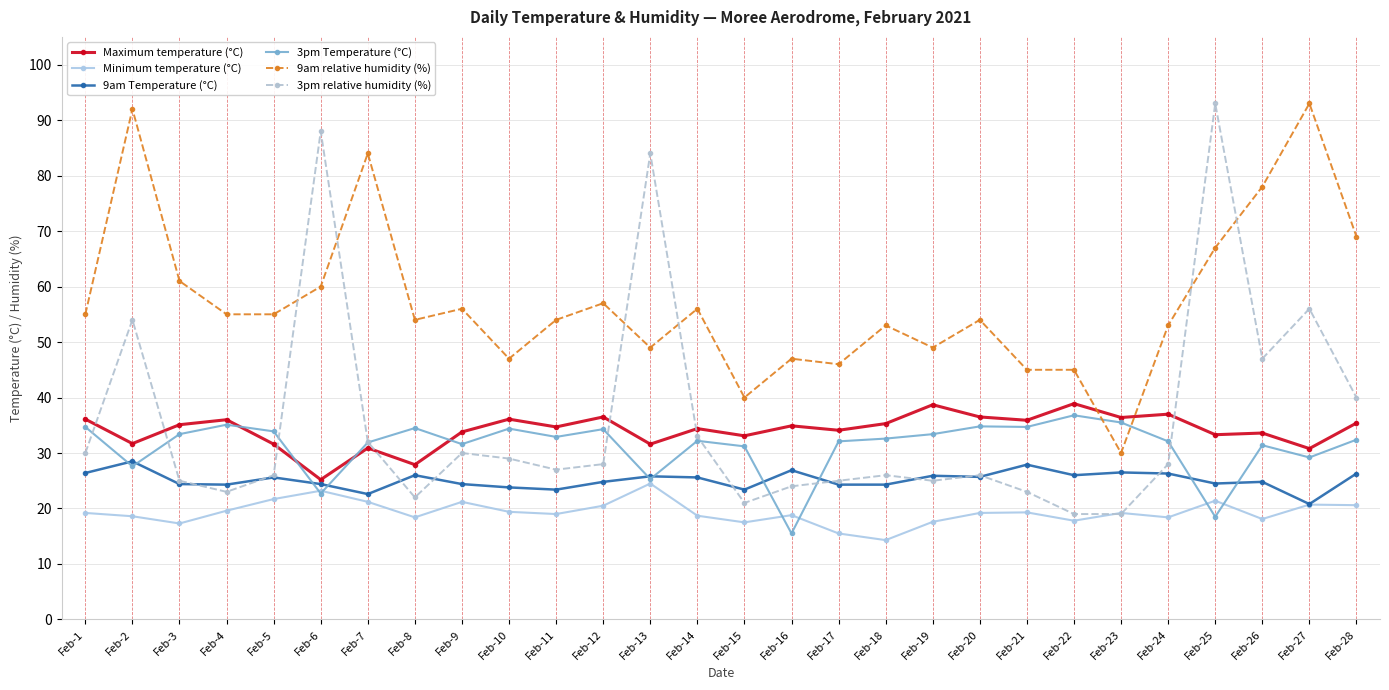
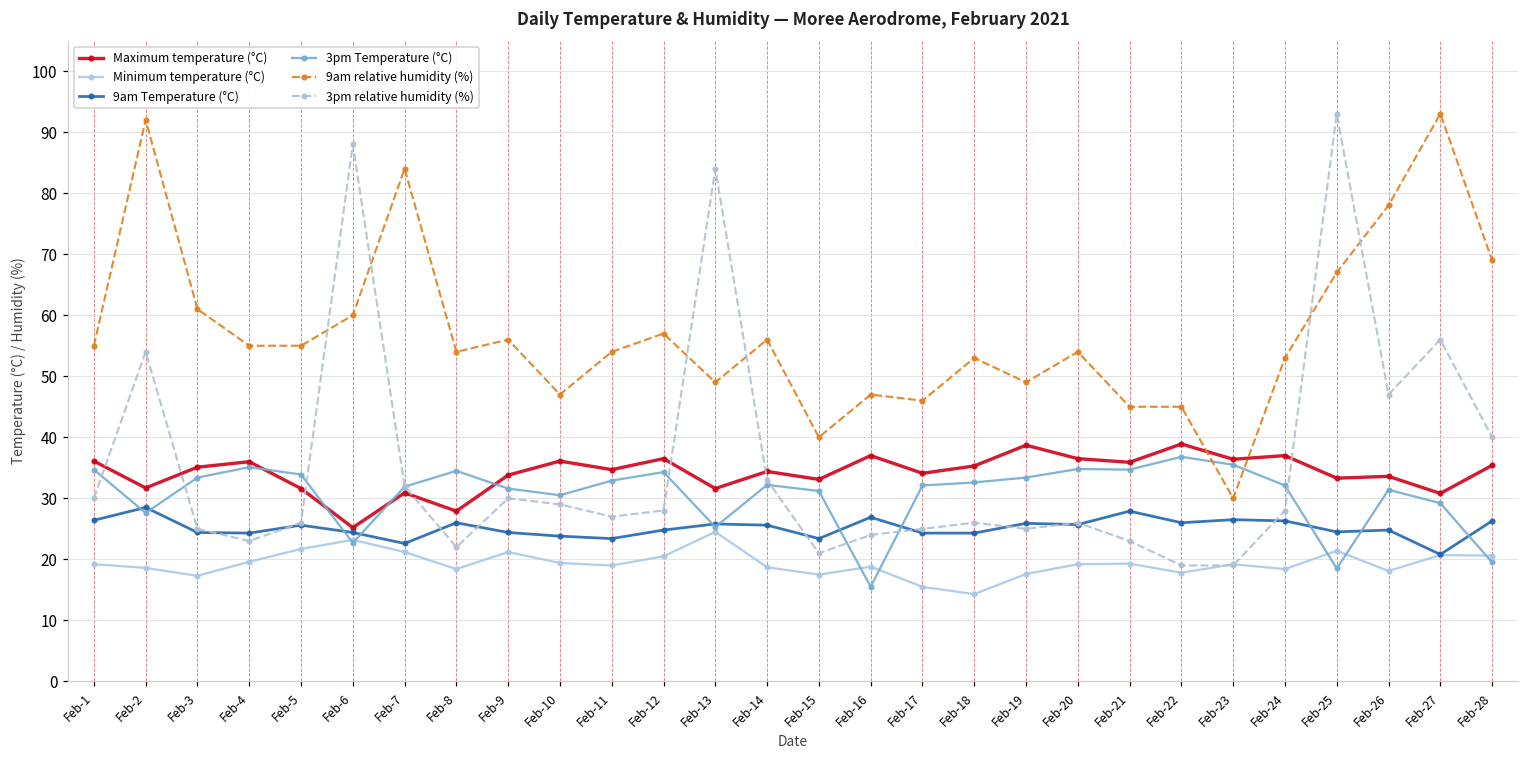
3pm Temperature (°C), Feb-10: 34 -> 31
Maximum temperature (°C), Feb-16: 35 -> 37
3pm Temperature (°C), Feb-28: 32 -> 20
